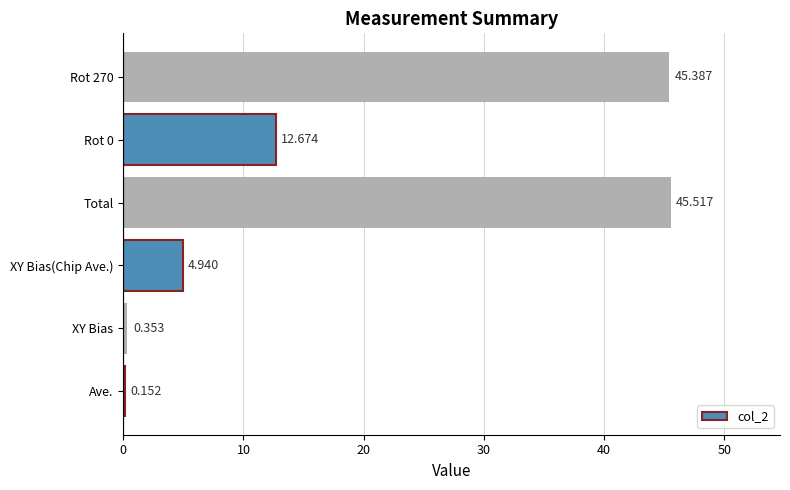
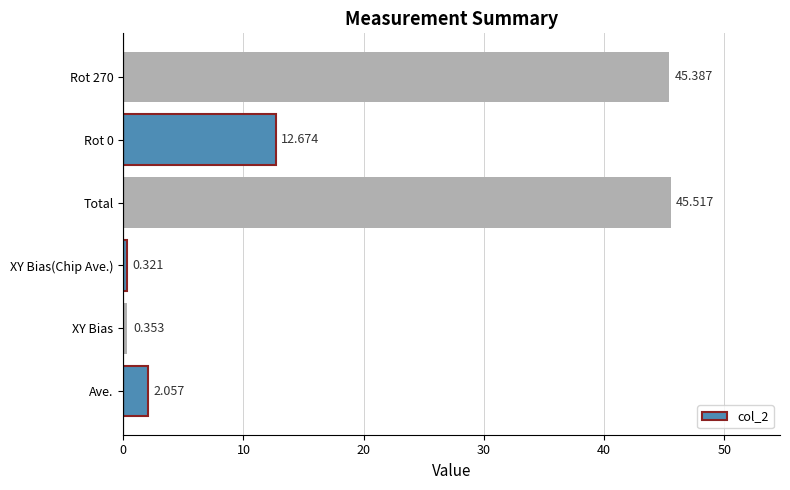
XY Bias(Chip Ave.): 4.940 -> 0.321
Ave.: 0.152 -> 2.057
